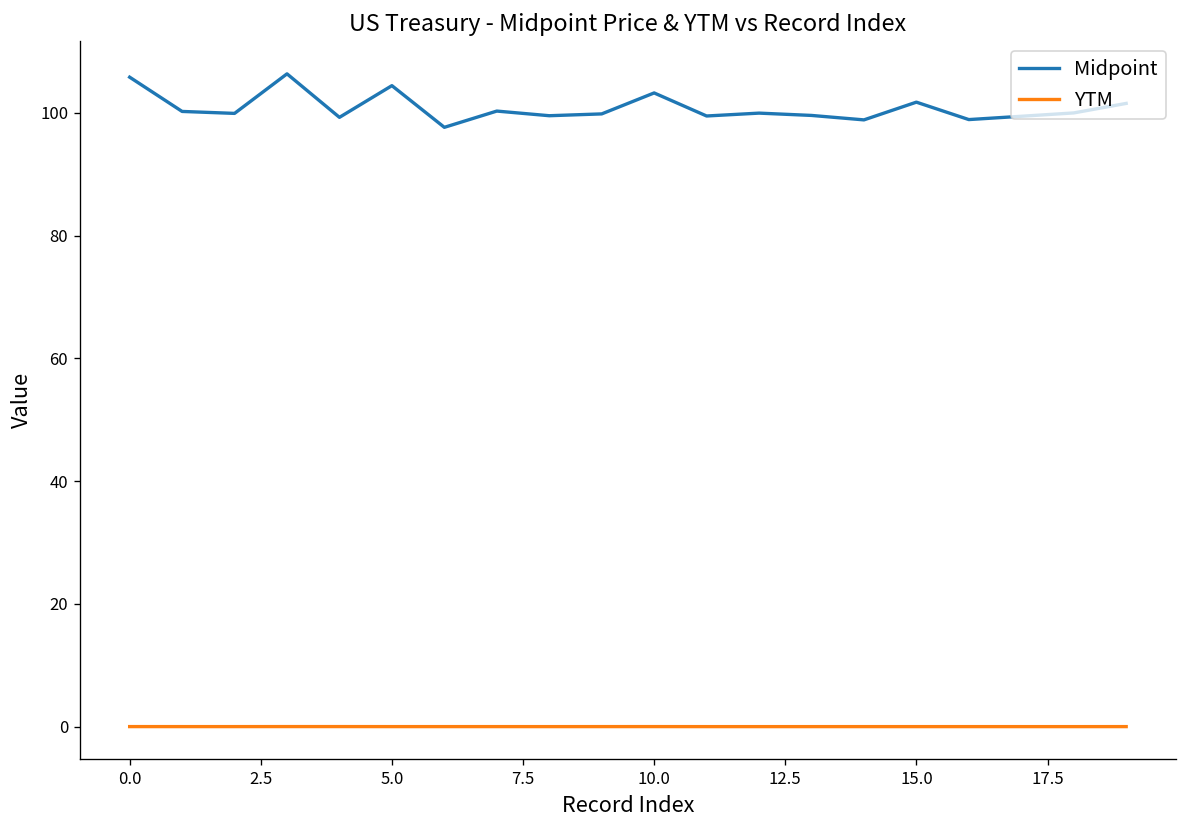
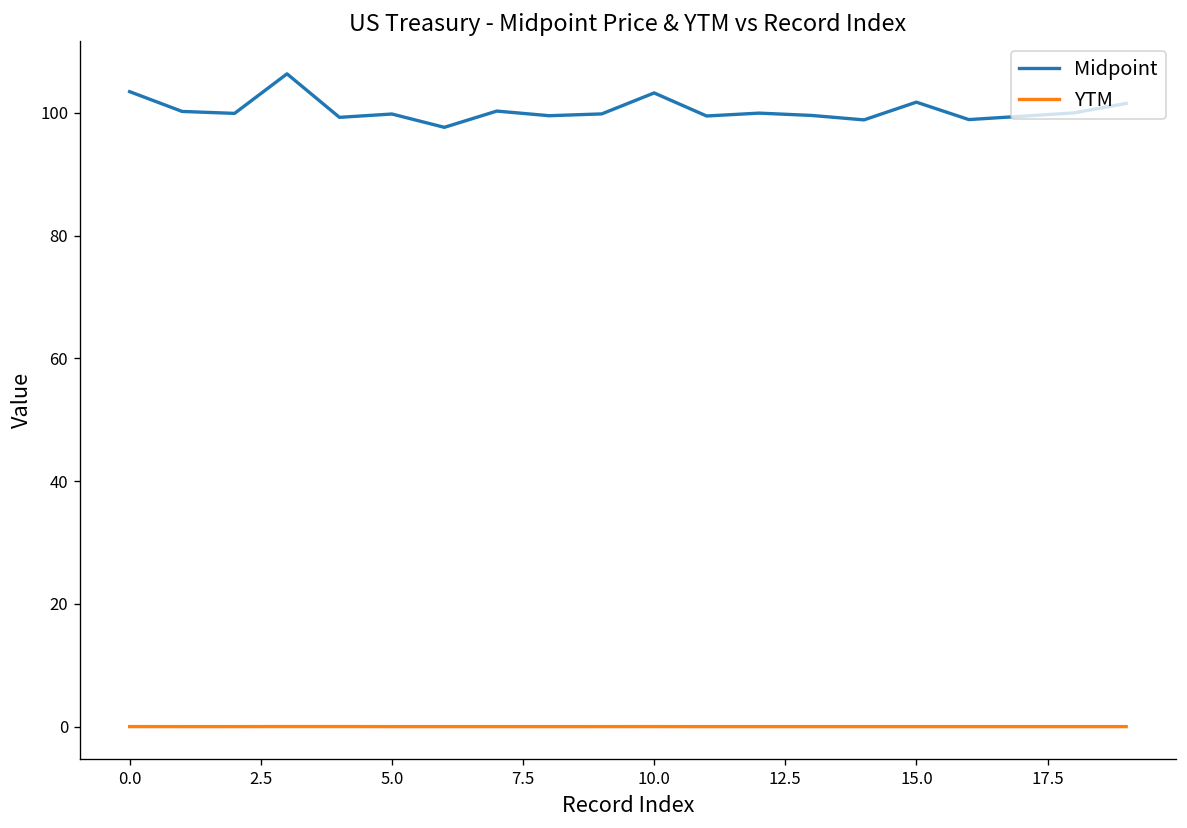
Midpoint, 0.0: 106 -> 103
Midpoint, 5.0: 104 -> 100
